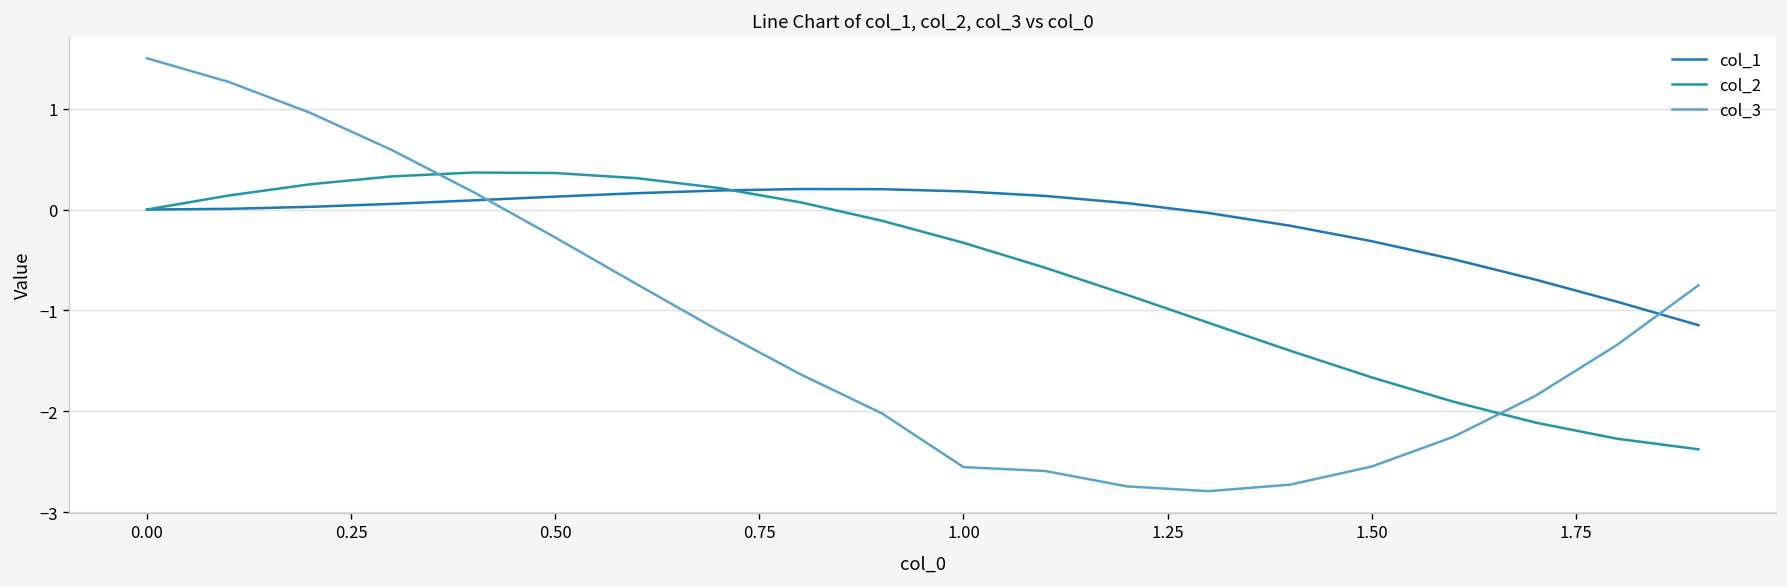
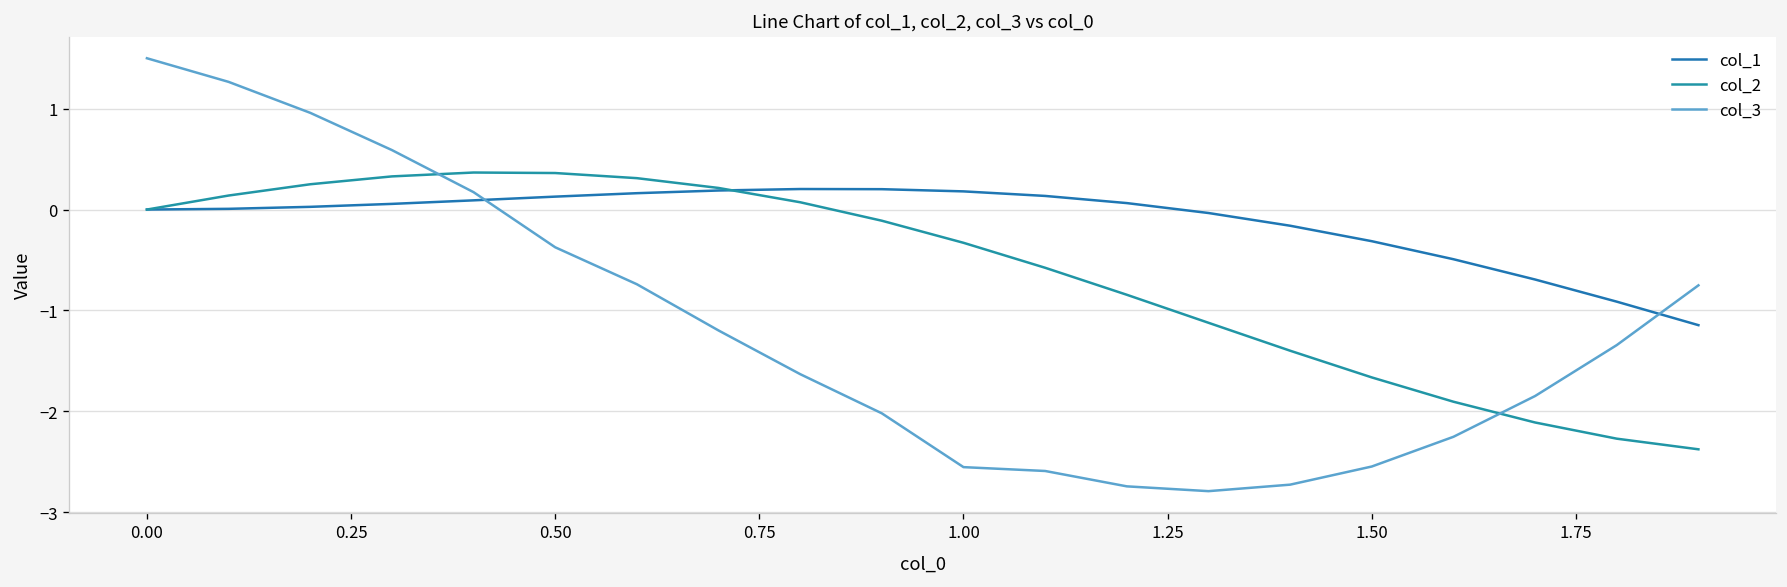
col_3, 0.50: -0.3 -> -0.4
